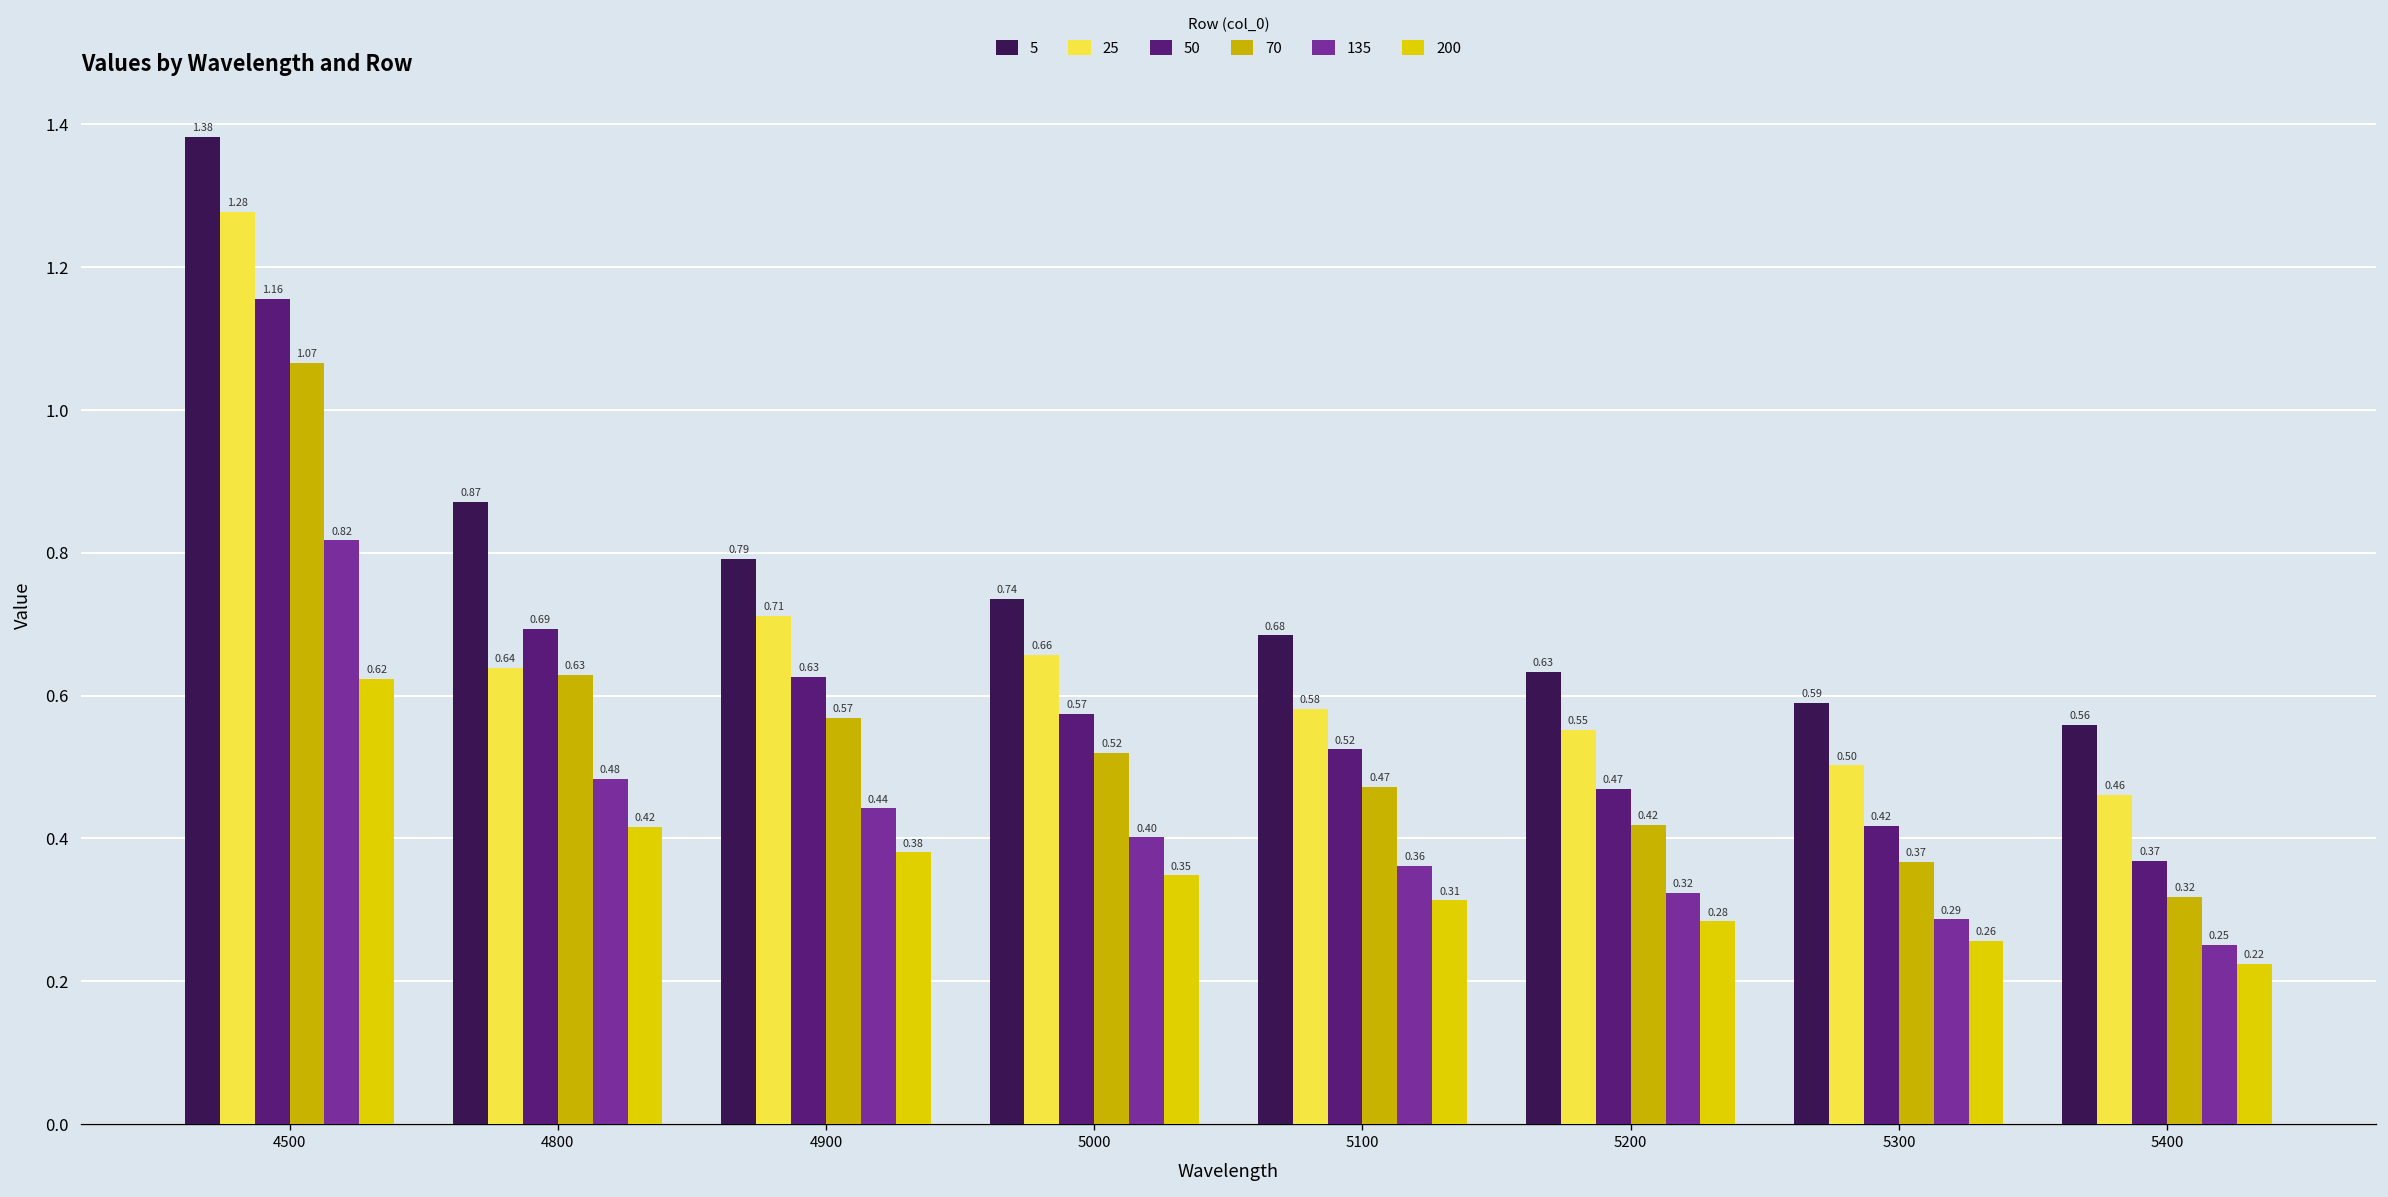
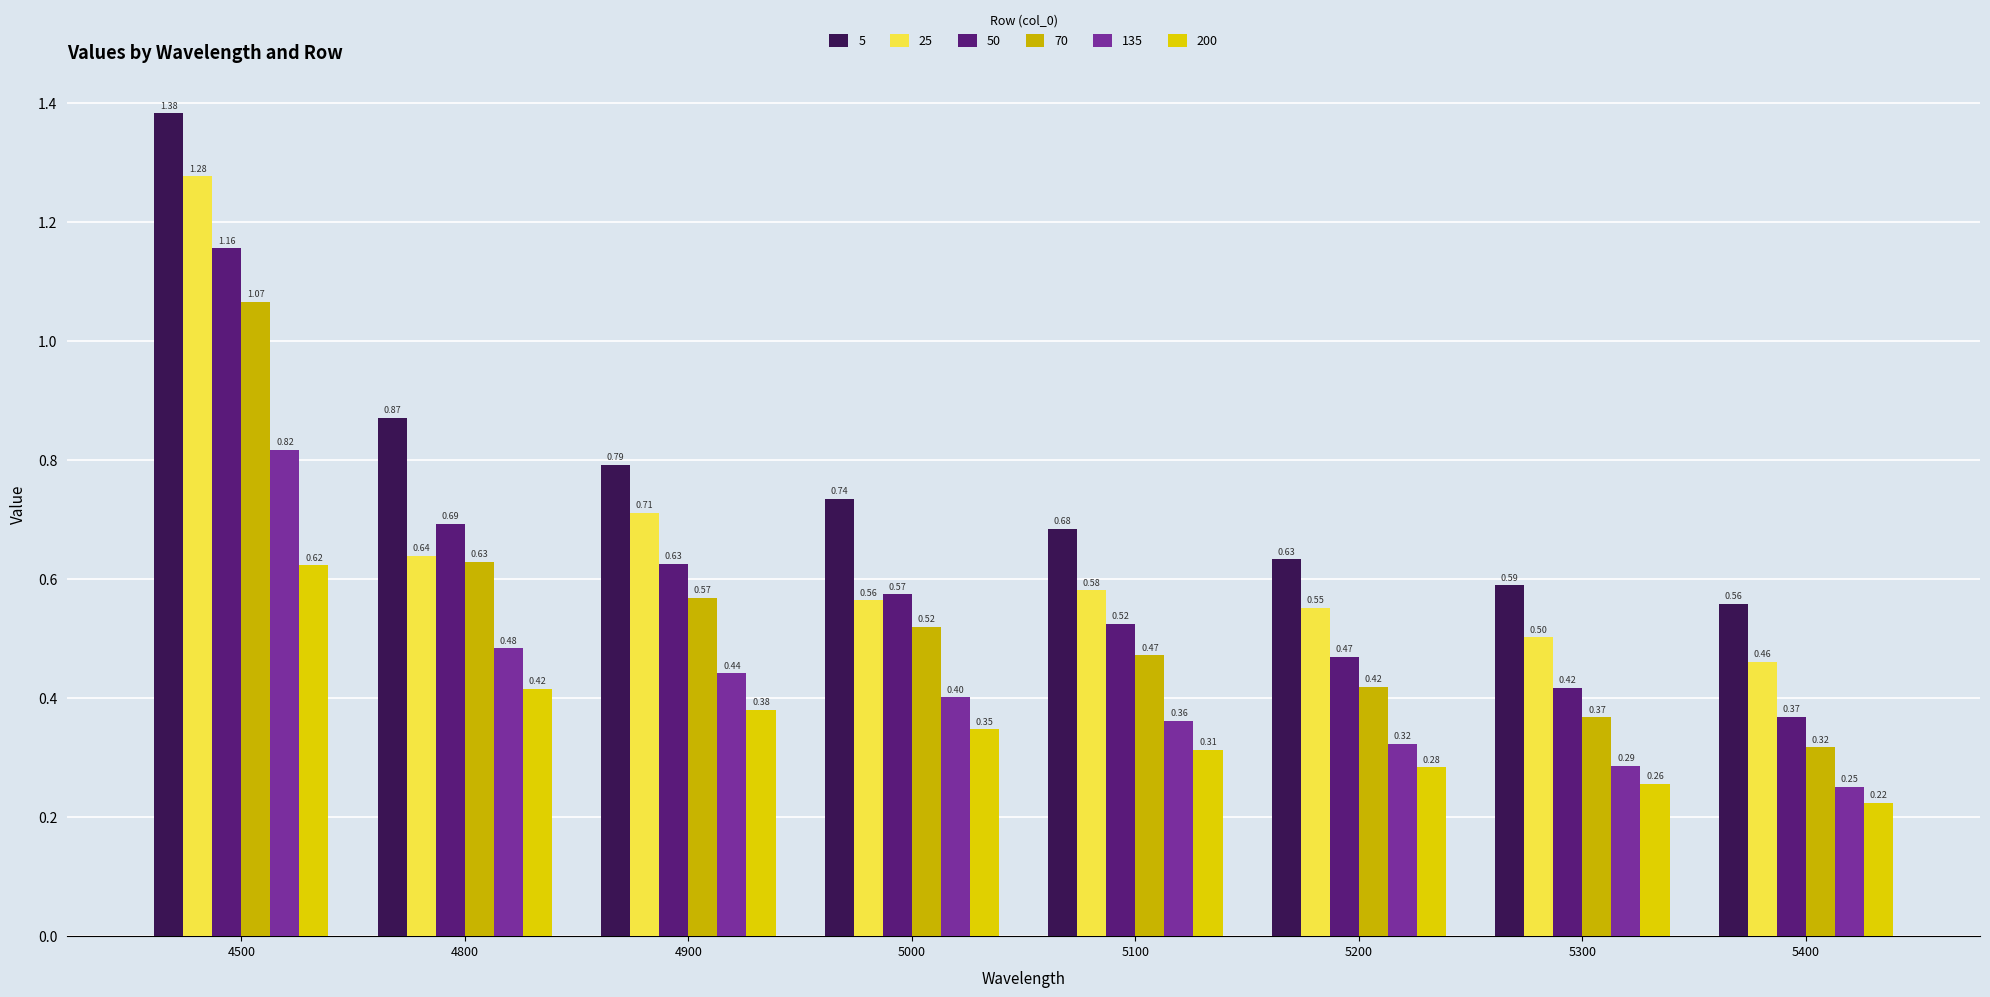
25, 5000: 0.66 -> 0.56
